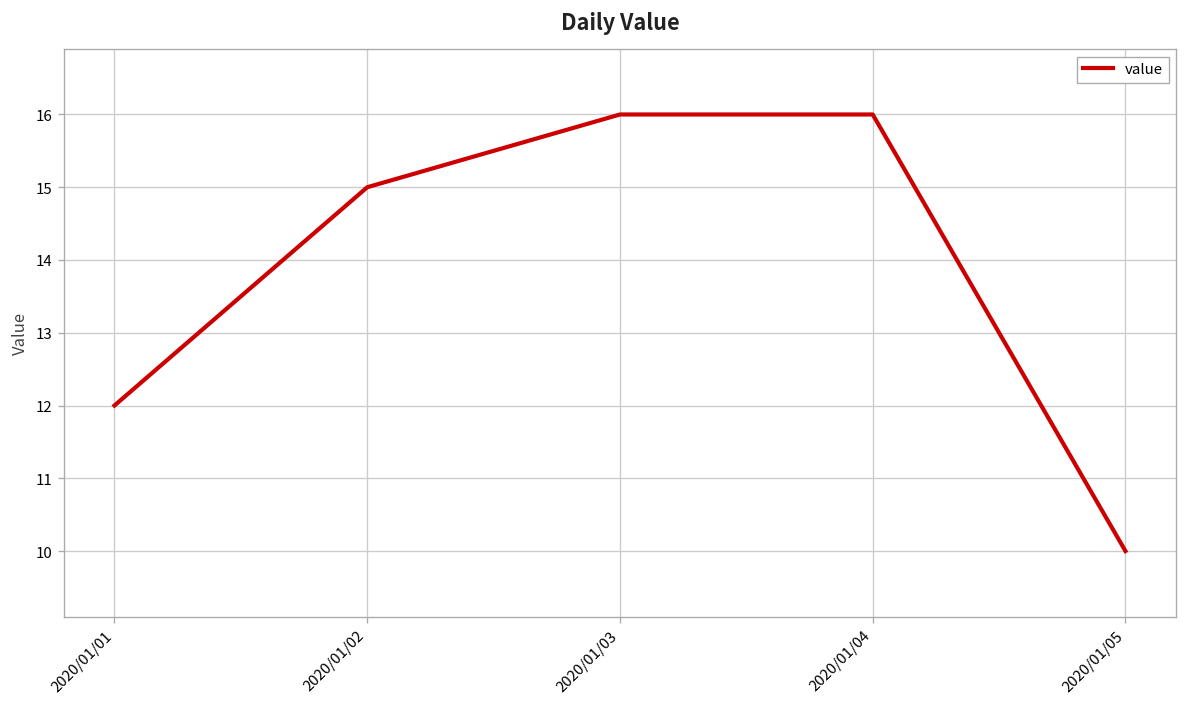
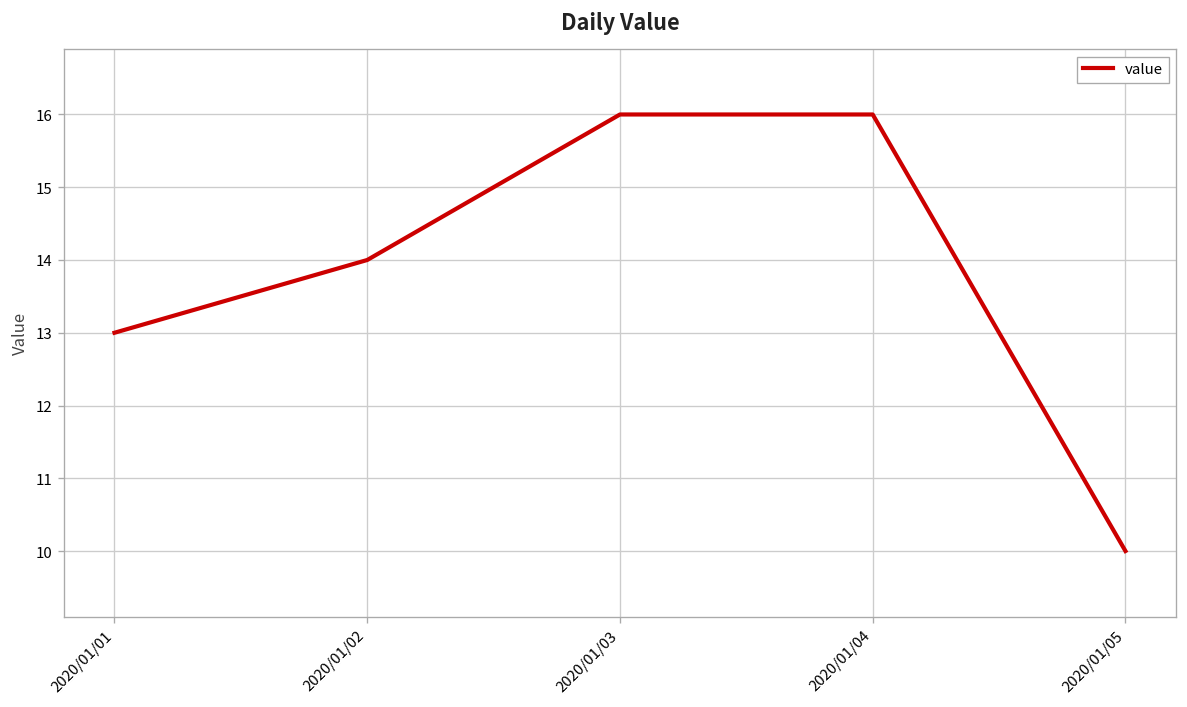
2020/01/01: 12 -> 13
2020/01/02: 15 -> 14
